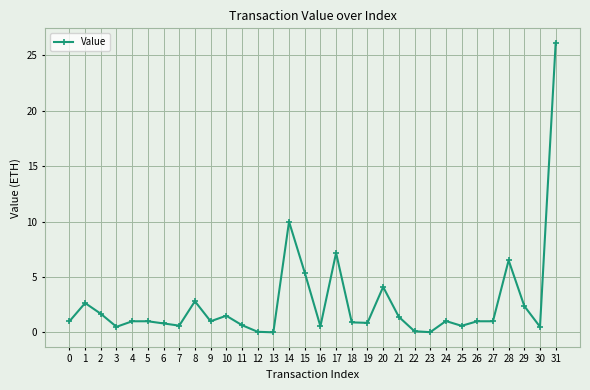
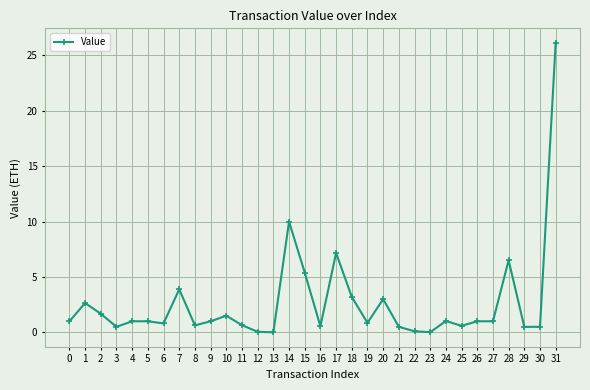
7: 0.6 -> 3.9
8: 2.8 -> 0.6
18: 0.9 -> 3.2
20: 4.1 -> 3.0
21: 1.4 -> 0.5
29: 2.4 -> 0.5
